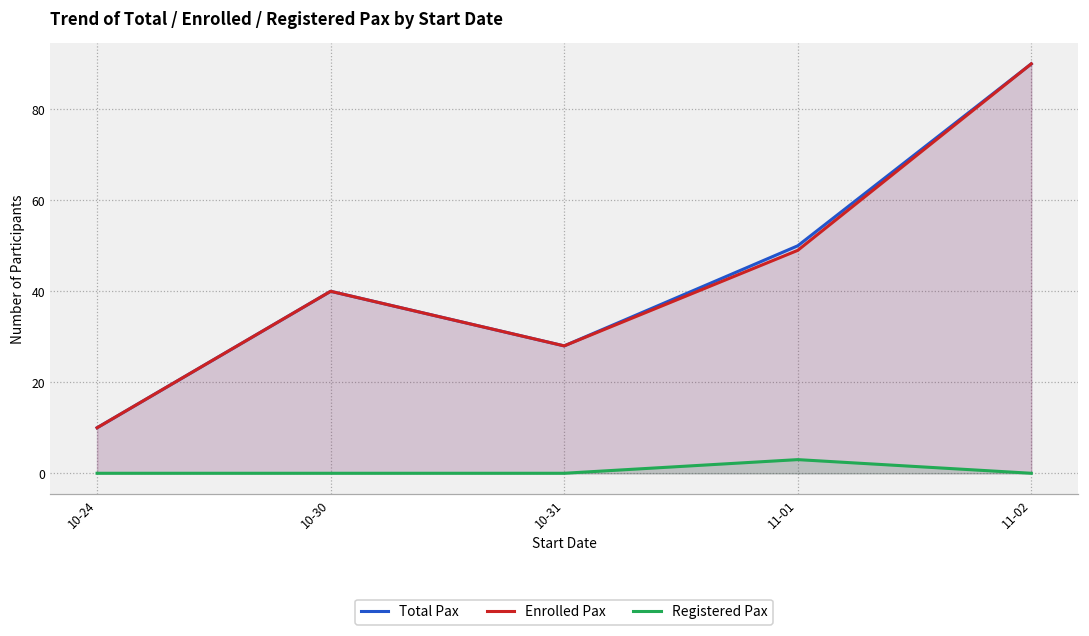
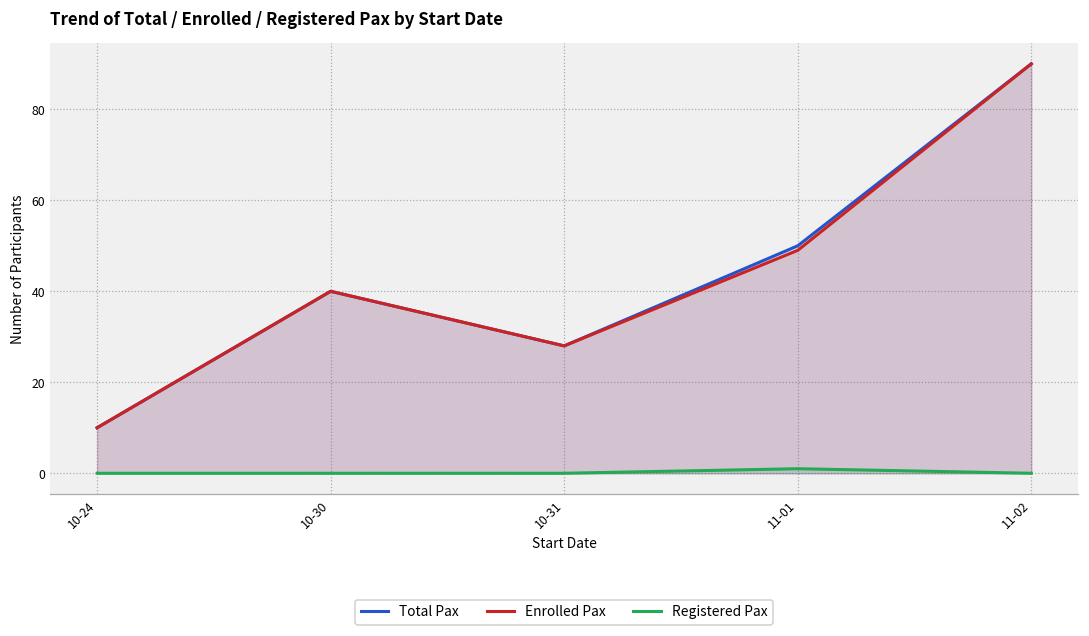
Registered Pax, 11-01: 3 -> 1
